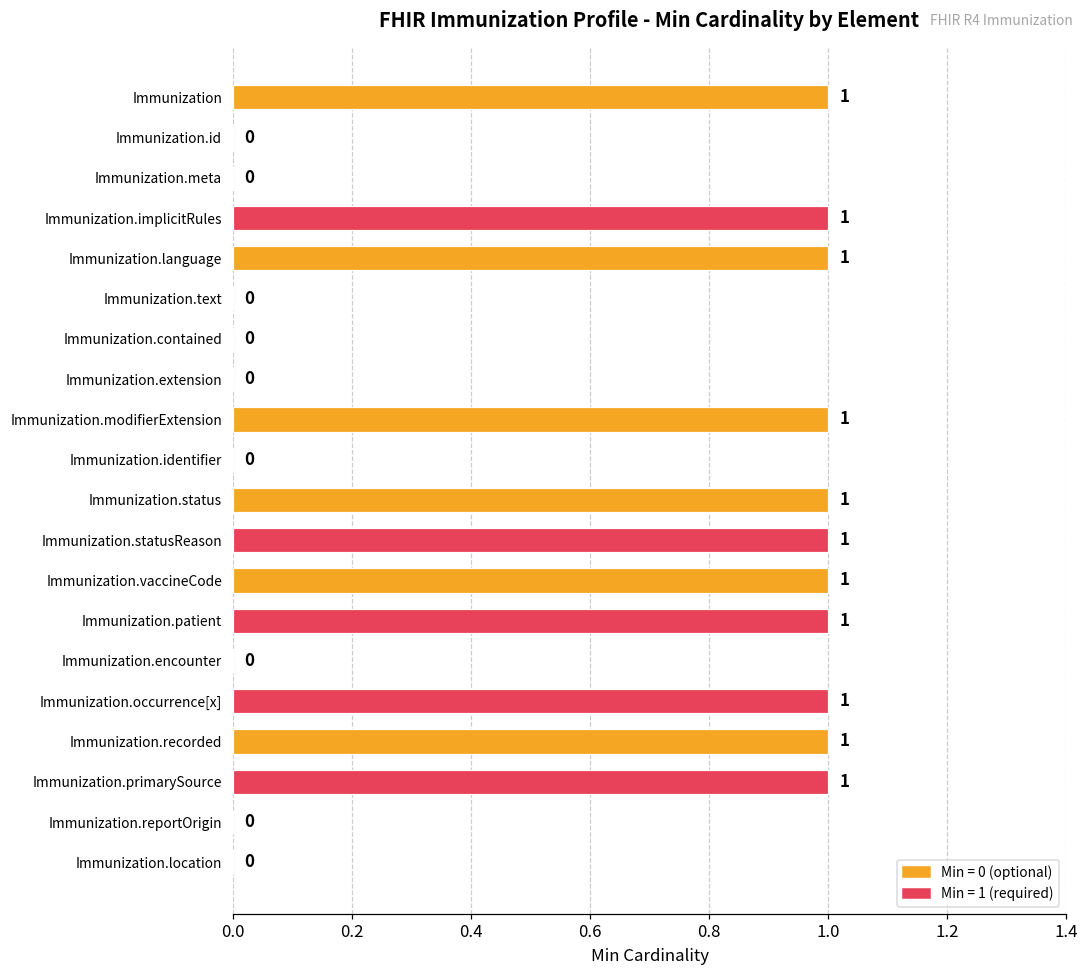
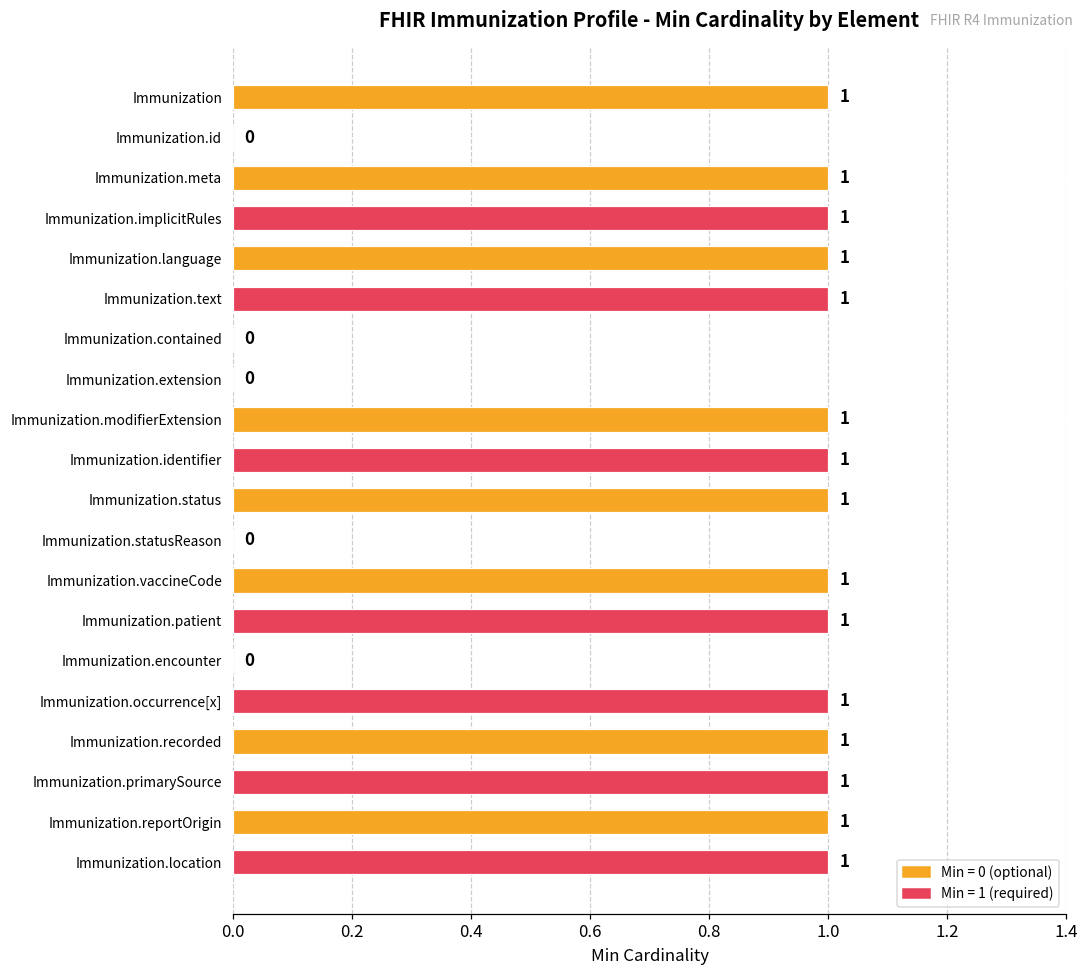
Immunization.meta: 0 -> 1
Immunization.text: 0 -> 1
Immunization.identifier: 0 -> 1
Immunization.statusReason: 1 -> 0
Immunization.reportOrigin: 0 -> 1
Immunization.location: 0 -> 1
